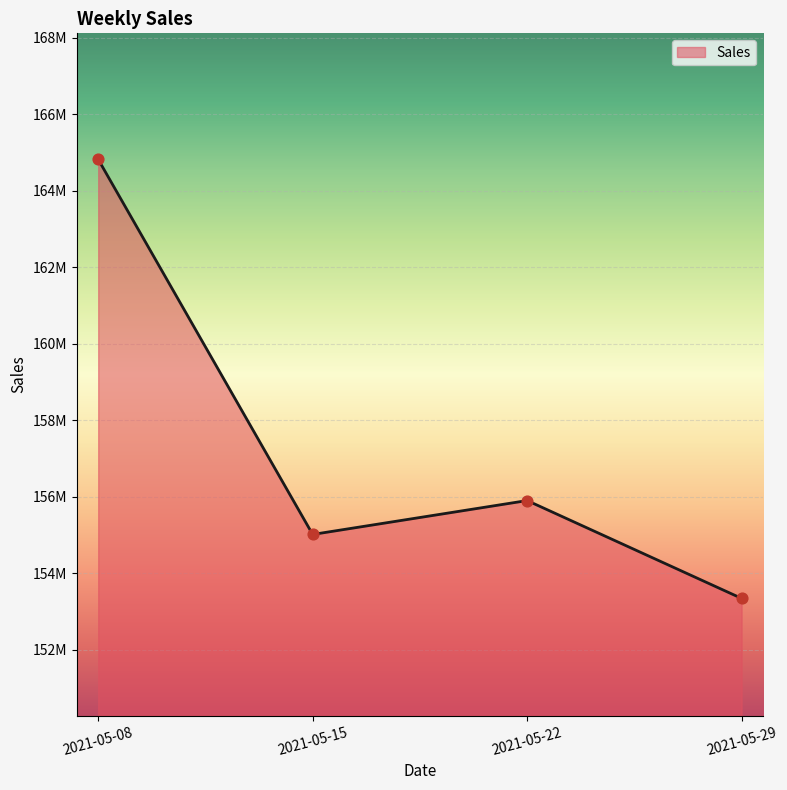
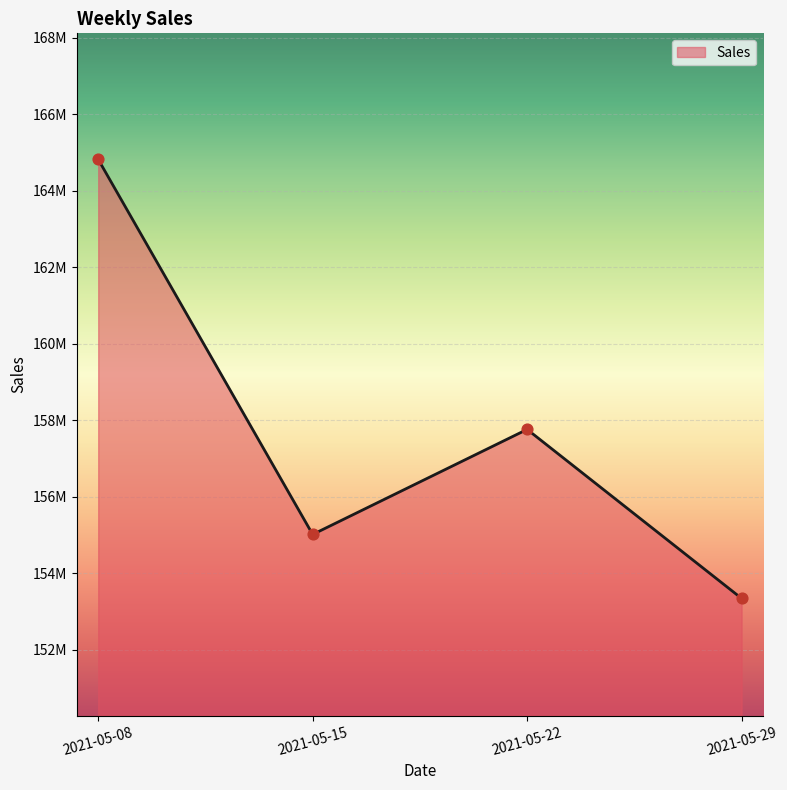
2021-05-22: 155900000 -> 157800000
